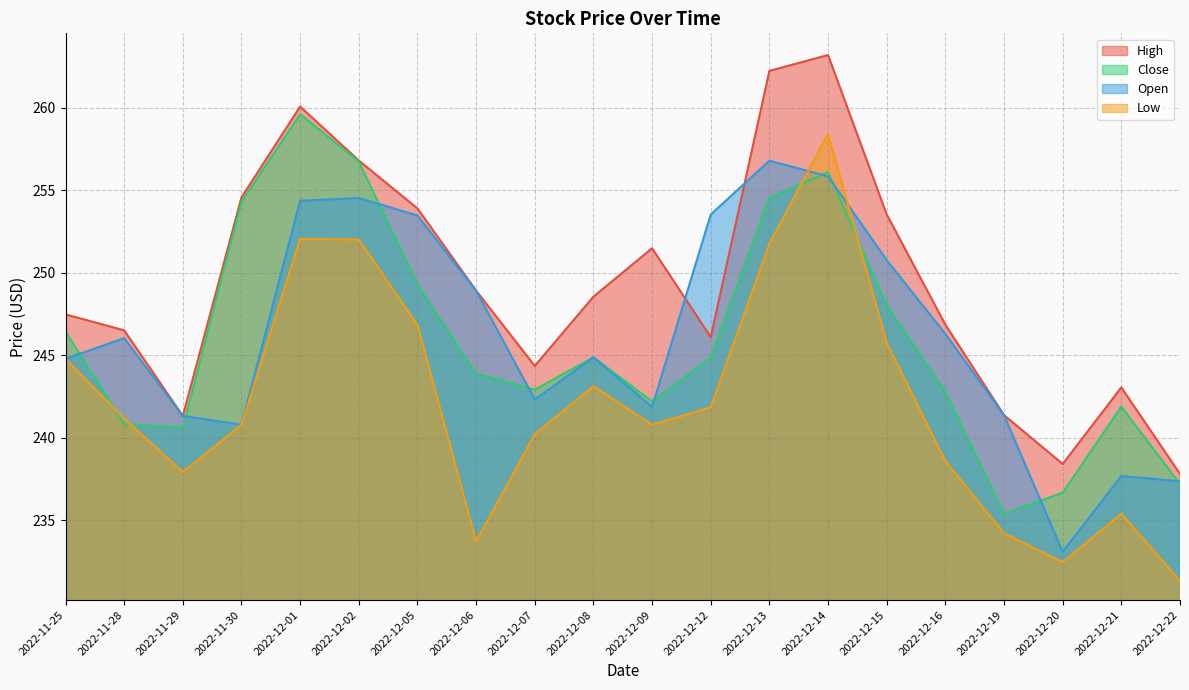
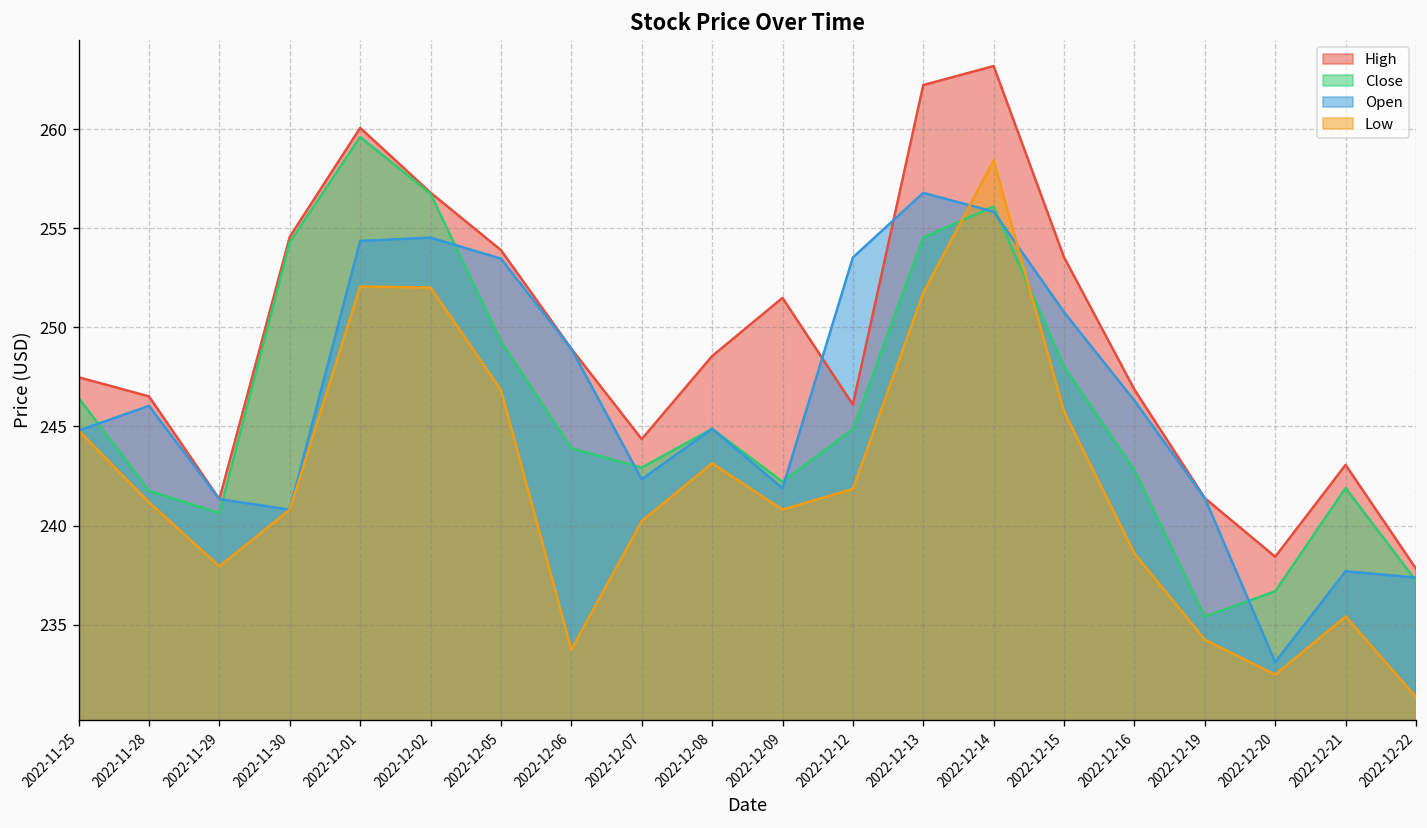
Close, 2022-11-28: 240.8 -> 241.8
